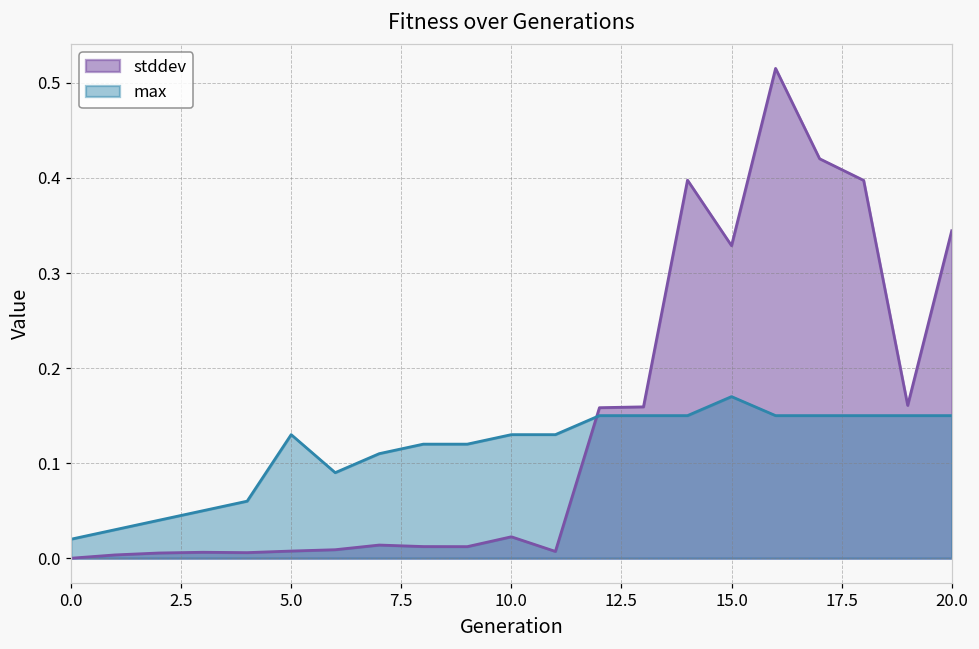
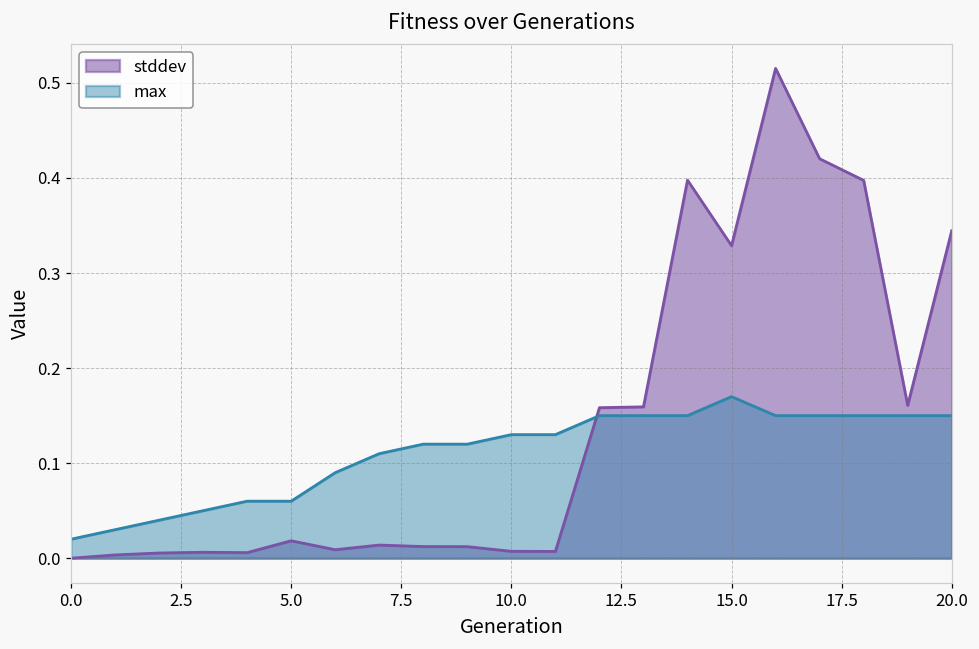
stddev, 5.0: 0.01 -> 0.02
max, 5.0: 0.13 -> 0.06
stddev, 10.0: 0.02 -> 0.01
